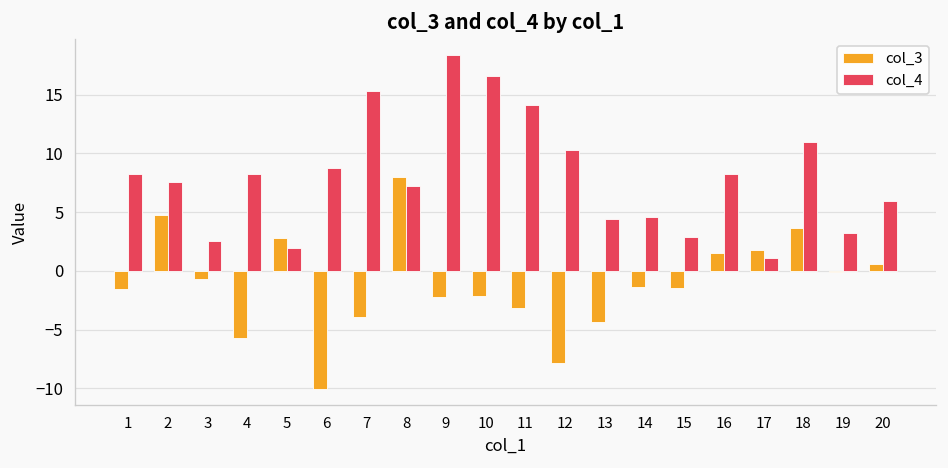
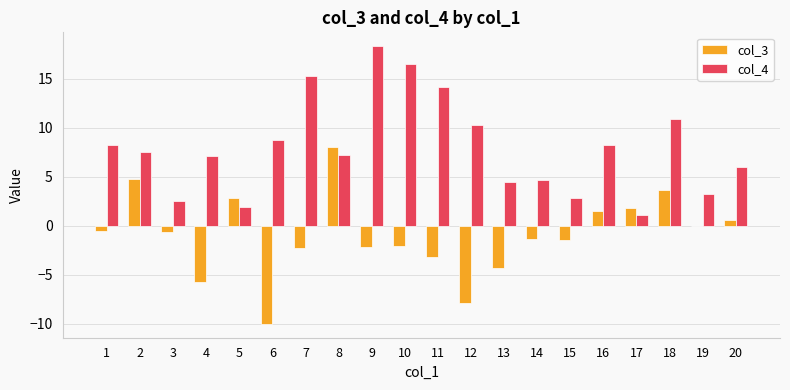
col_3, 1: -2 -> -1
col_4, 4: 8 -> 7
col_3, 7: -4 -> -2
